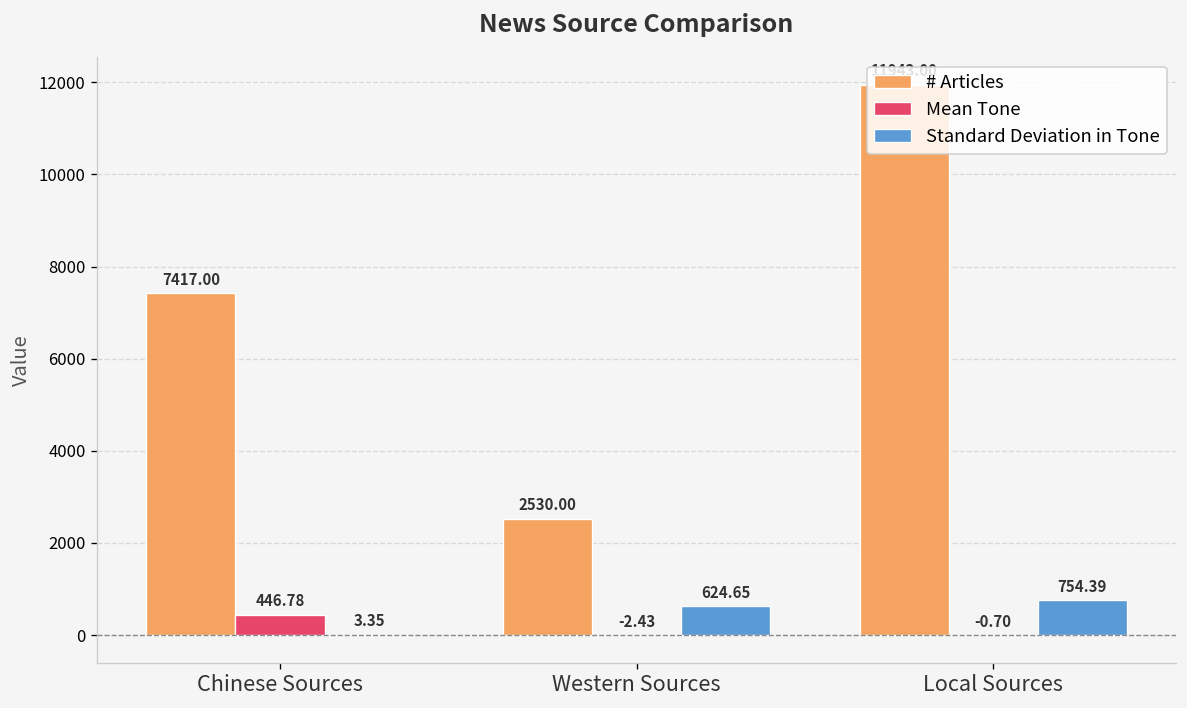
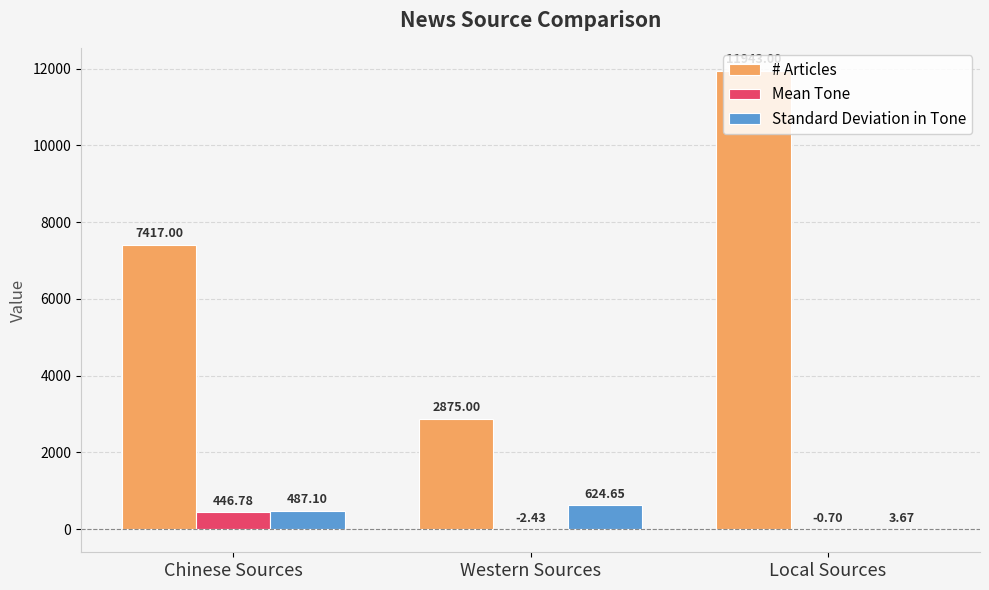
Standard Deviation in Tone, Chinese Sources: 3.35 -> 487.10
# Articles, Western Sources: 2530.00 -> 2875.00
Standard Deviation in Tone, Local Sources: 754.39 -> 3.67
